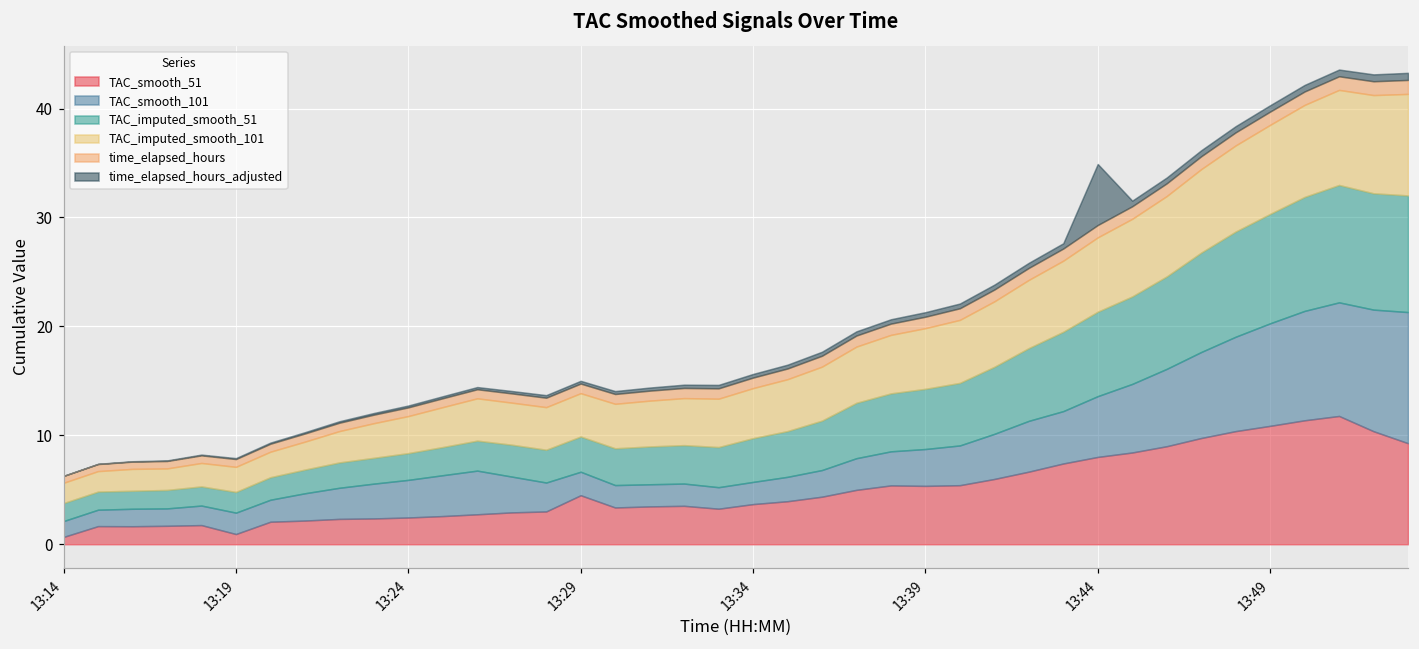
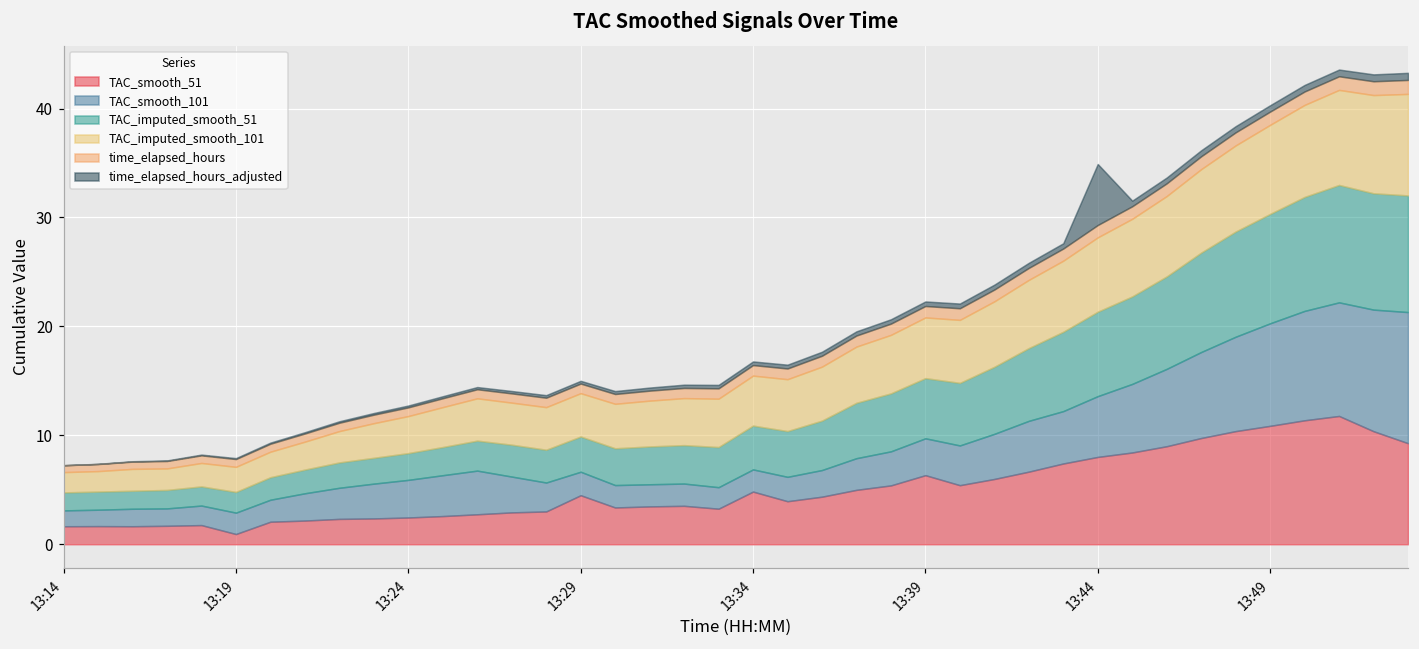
TAC_smooth_51, 13:14: 1 -> 2
TAC_smooth_51, 13:34: 4 -> 5
TAC_smooth_51, 13:39: 5 -> 6
